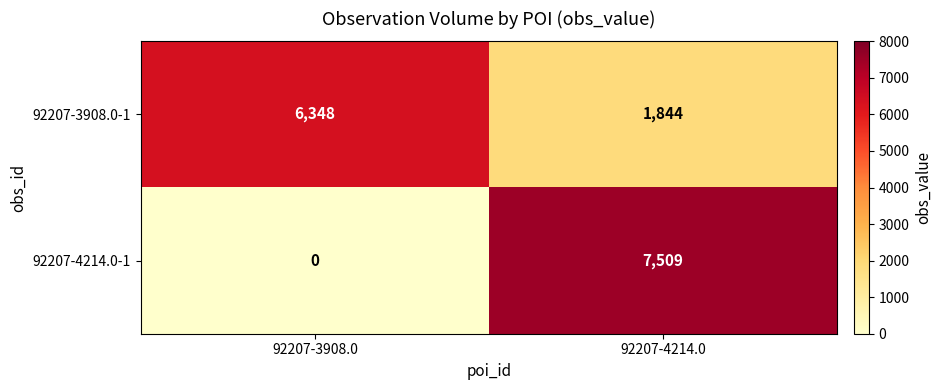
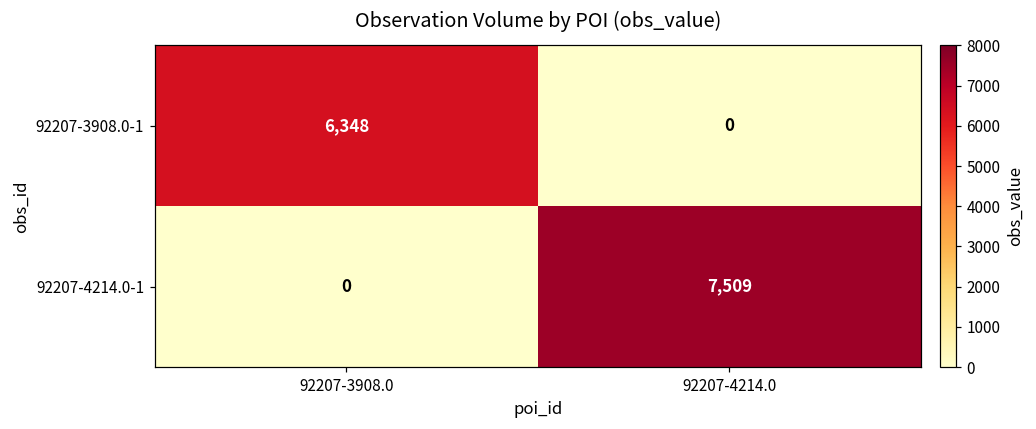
92207-3908.0-1, 92207-4214.0: 1,844 -> 0
